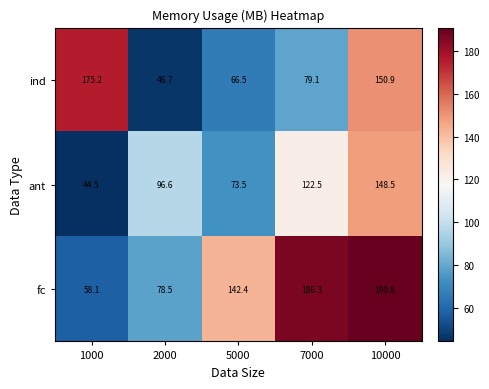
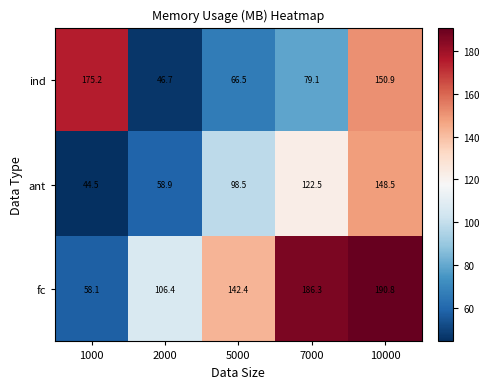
ant, 2000: 96.6 -> 58.9
ant, 5000: 73.5 -> 98.5
fc, 2000: 78.5 -> 106.4
